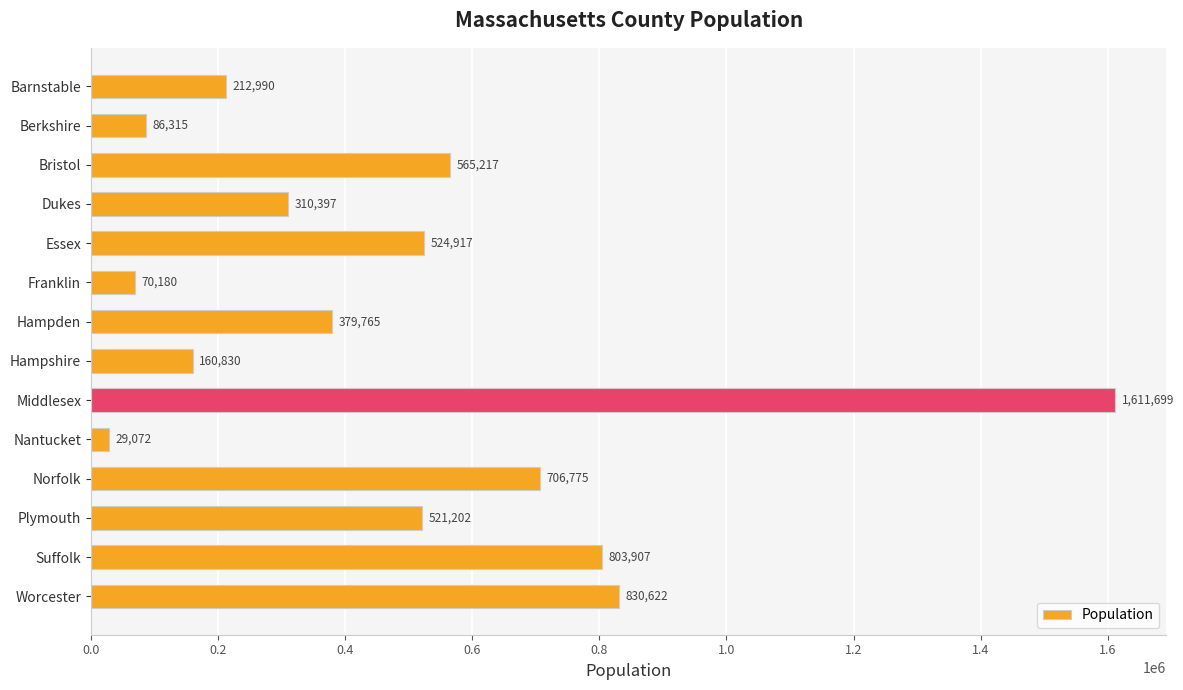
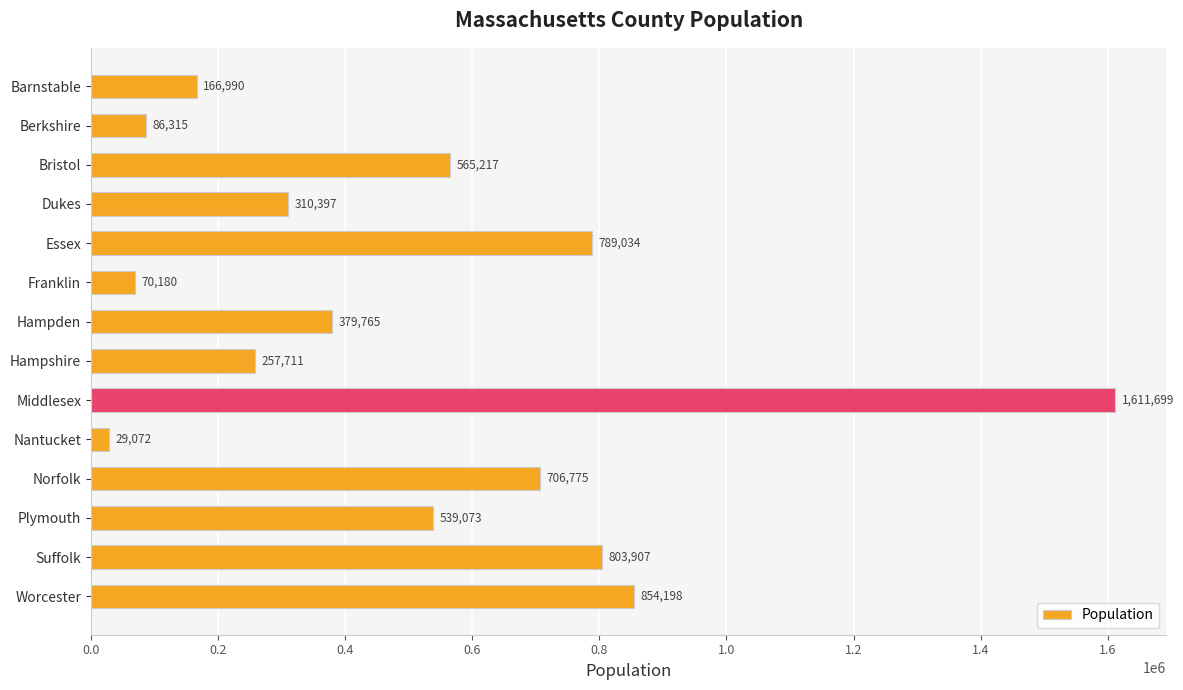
Barnstable: 212,990 -> 166,990
Essex: 524,917 -> 789,034
Hampshire: 160,830 -> 257,711
Plymouth: 521,202 -> 539,073
Worcester: 830,622 -> 854,198
